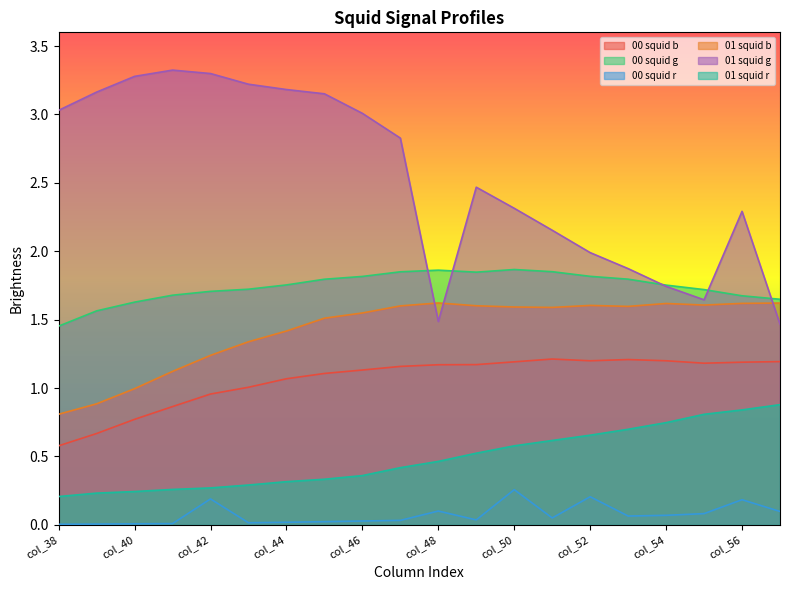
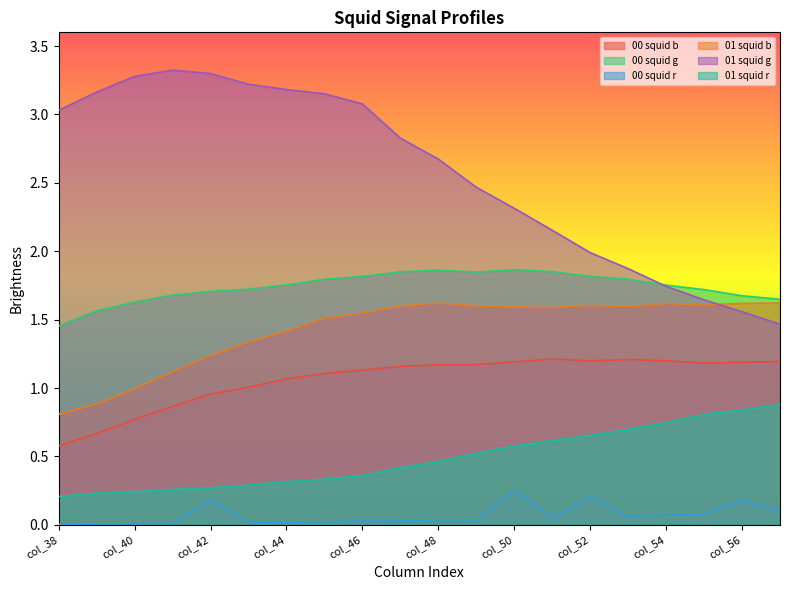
01 squid g, col_46: 3.01 -> 3.08
00 squid r, col_48: 0.10 -> 0.04
01 squid g, col_48: 1.49 -> 2.67
01 squid g, col_56: 2.29 -> 1.56
